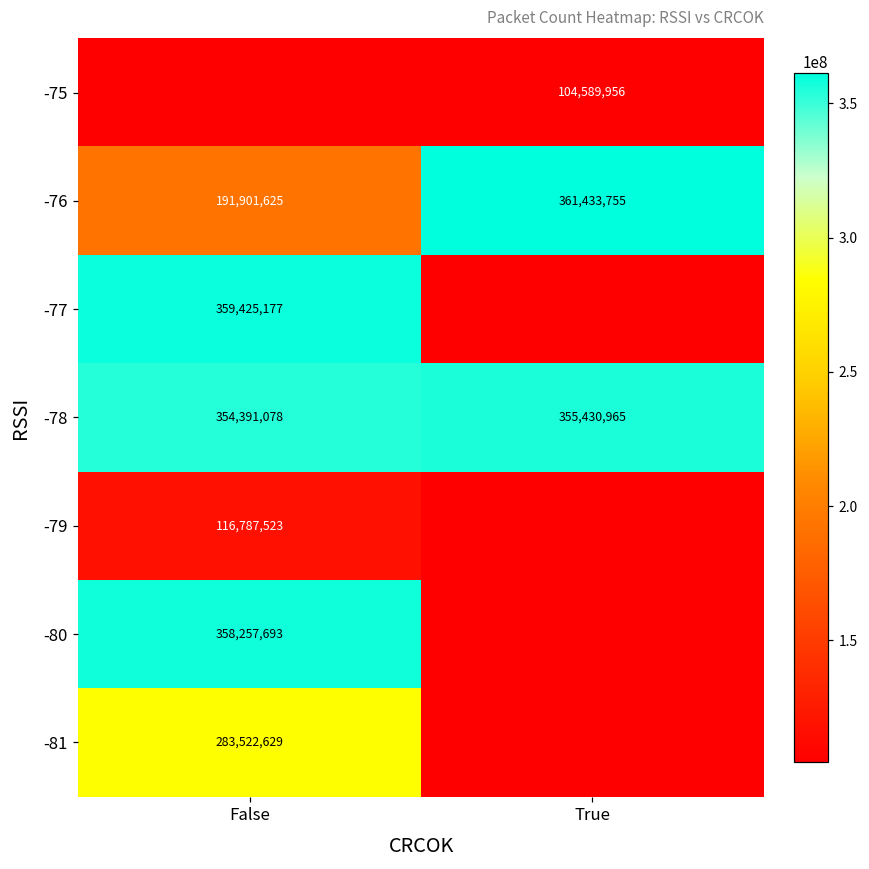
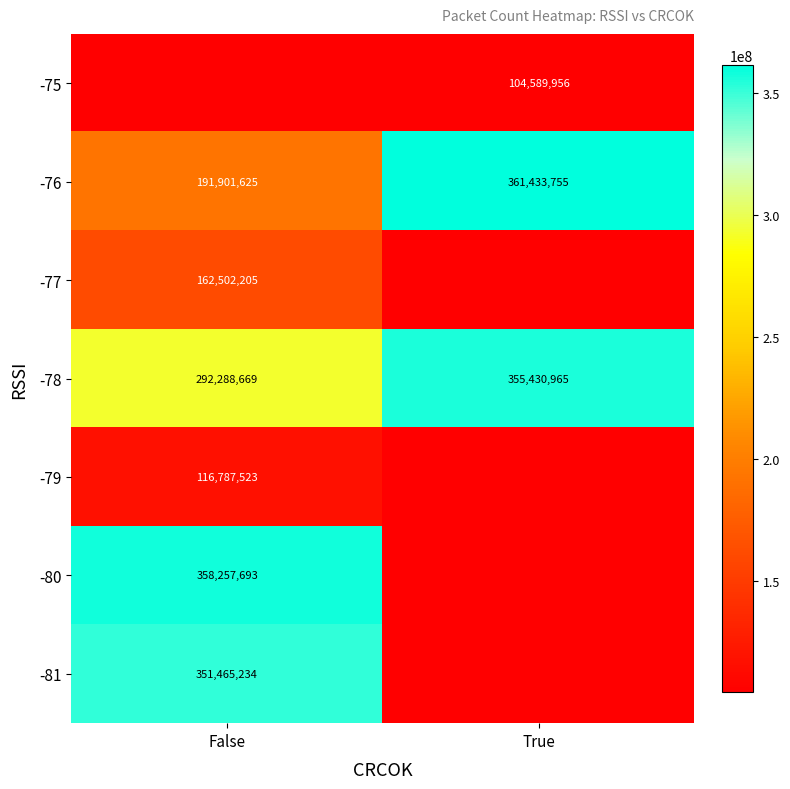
-77, False: 359,425,177 -> 162,502,205
-78, False: 354,391,078 -> 292,288,669
-81, False: 283,522,629 -> 351,465,234
